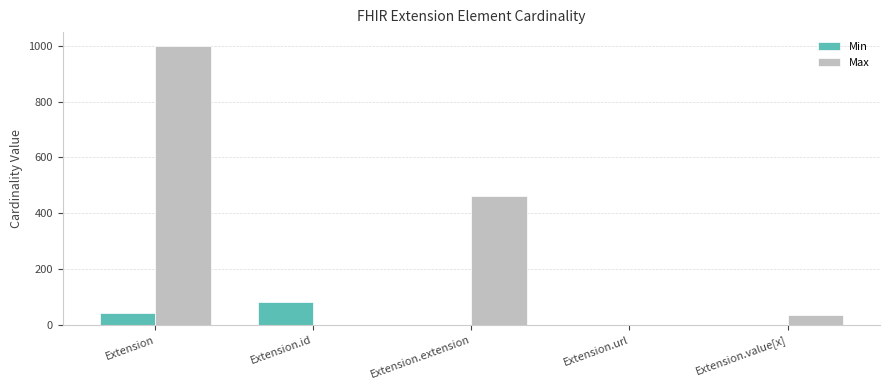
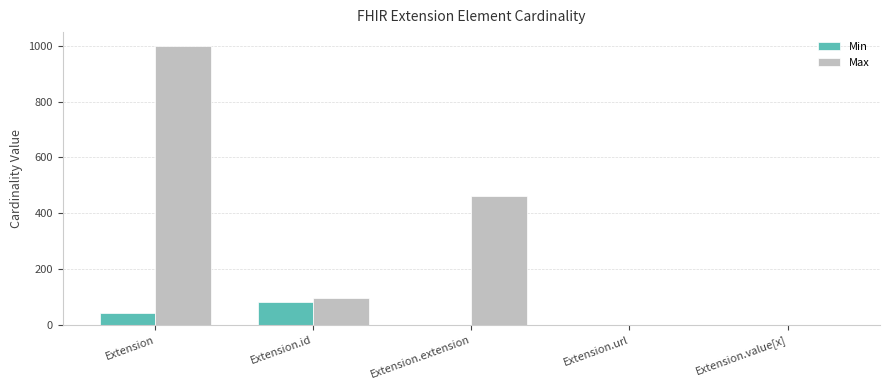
Max, Extension.id: 0 -> 100
Max, Extension.value[x]: 40 -> 0
